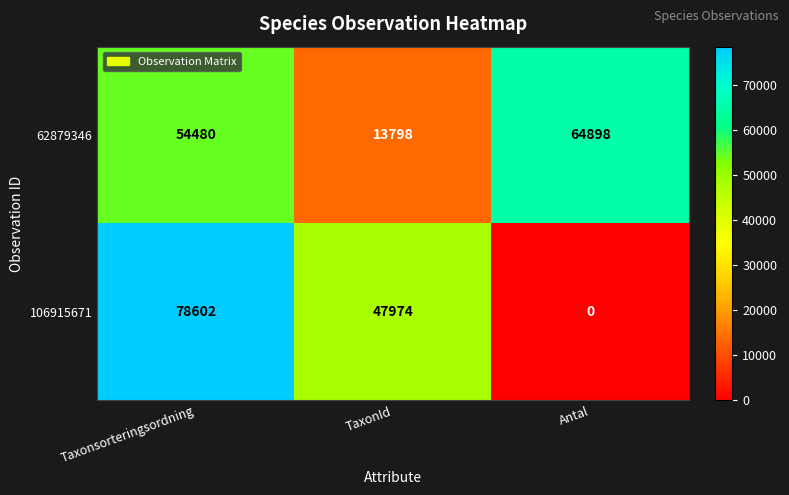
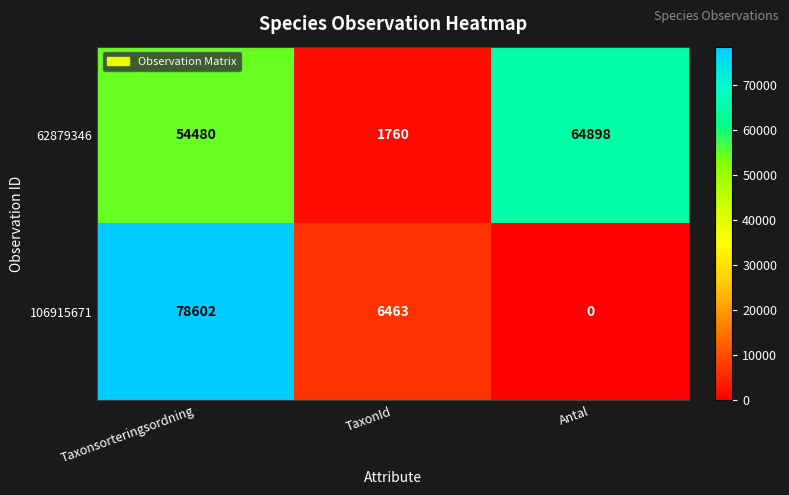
62879346, TaxonId: 13798 -> 1760
106915671, TaxonId: 47974 -> 6463
